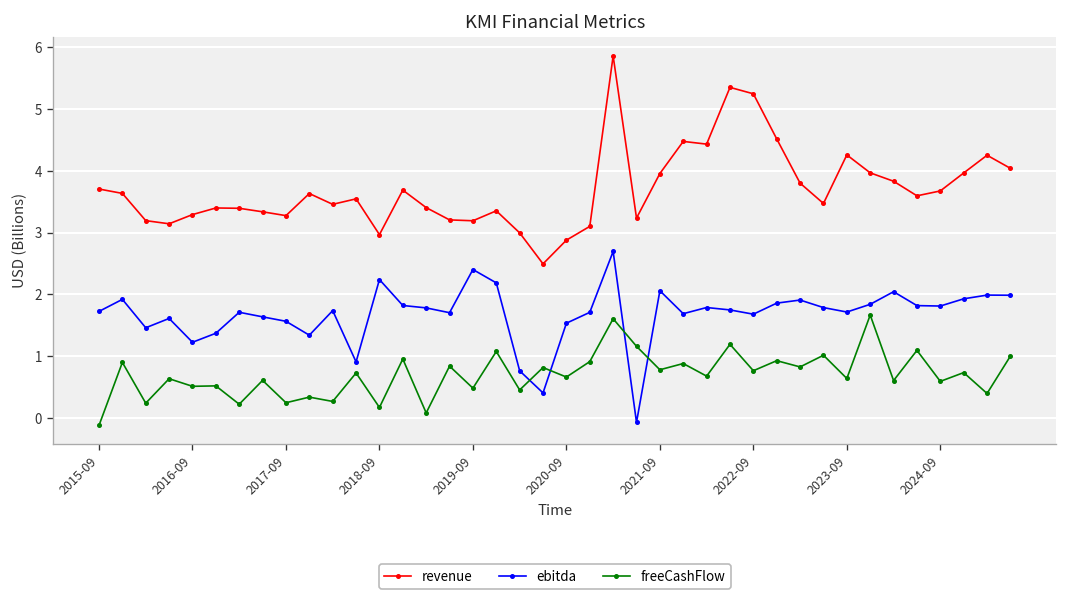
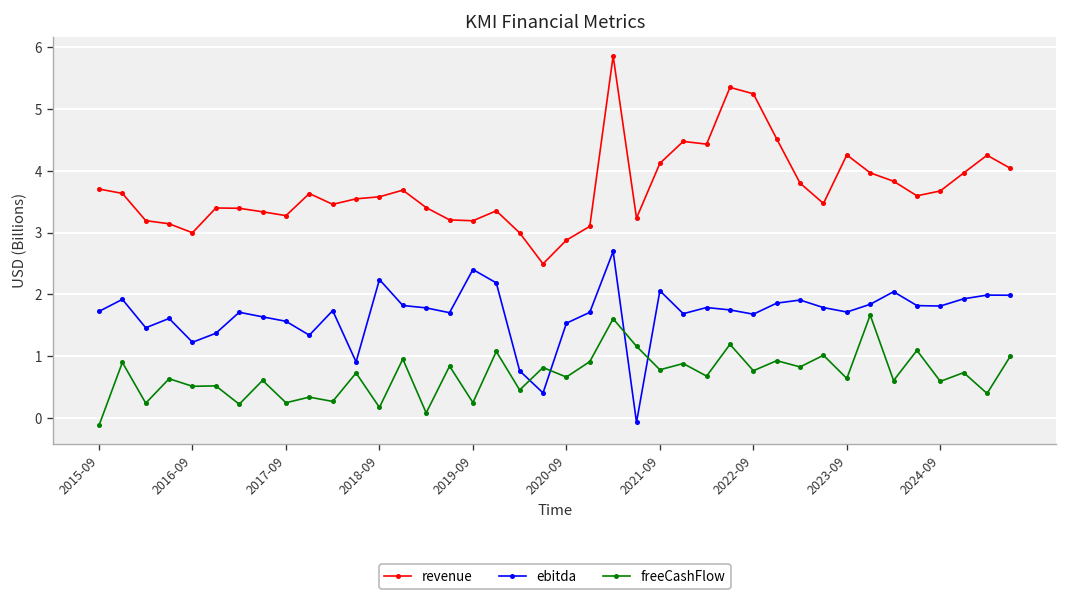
revenue, 2016-09: 3.3 -> 3.0
revenue, 2018-09: 3.0 -> 3.6
freeCashFlow, 2019-09: 0.5 -> 0.2
revenue, 2021-09: 4.0 -> 4.1
